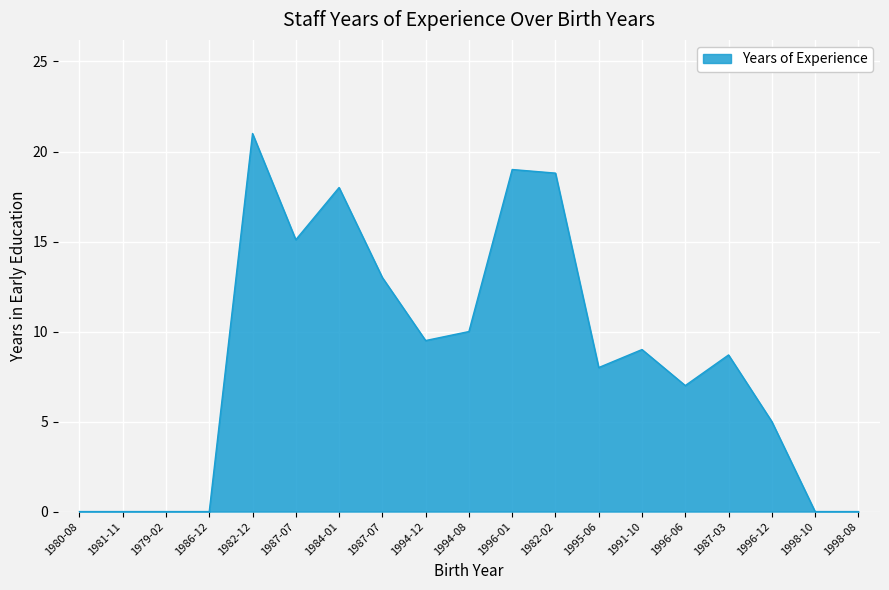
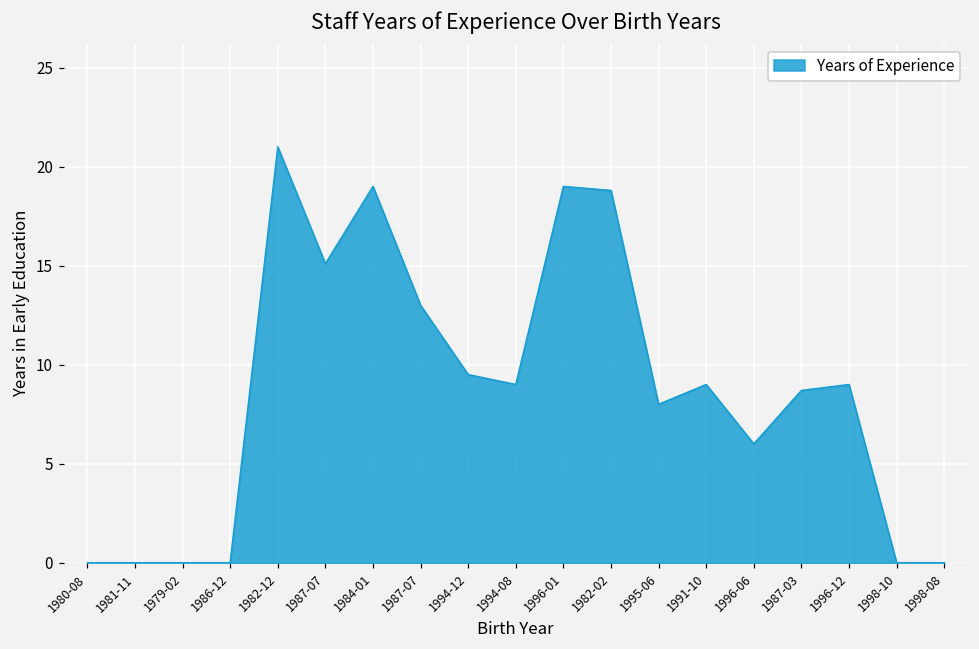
1984-01: 18 -> 19
1994-08: 10 -> 9
1996-06: 7 -> 6
1996-12: 5 -> 9
